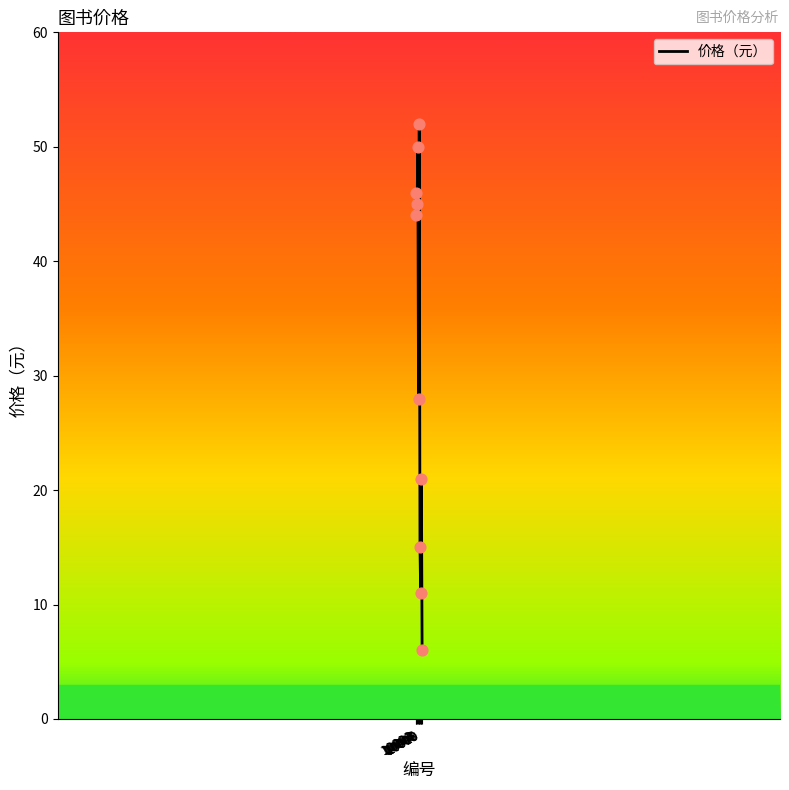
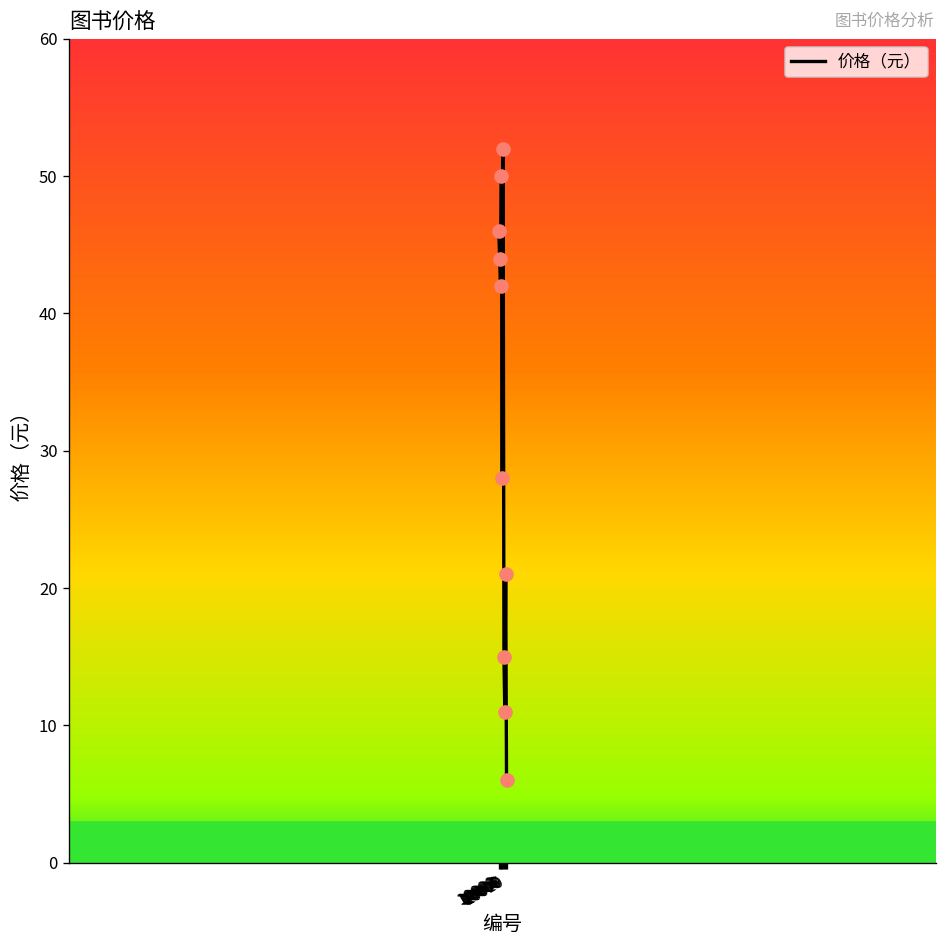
10003: 45 -> 42
